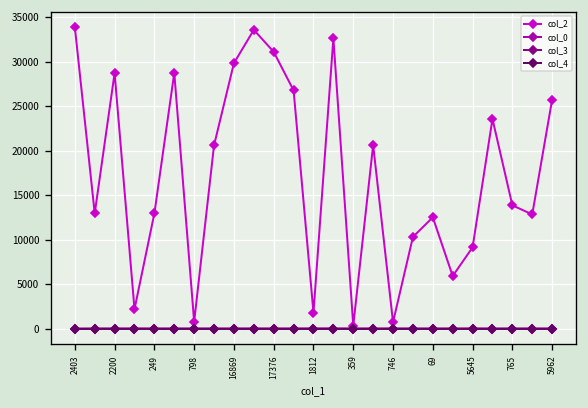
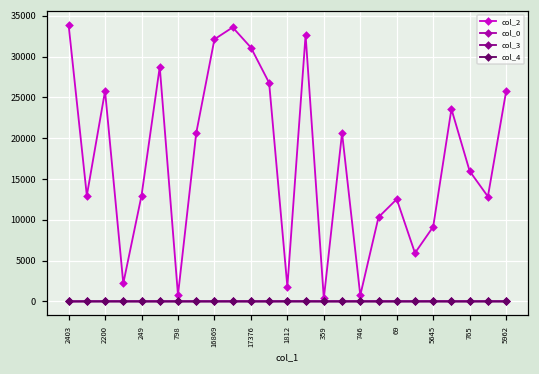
col_2, 2200: 29000 -> 26000
col_2, 16869: 30000 -> 32000
col_2, 765: 14000 -> 16000
